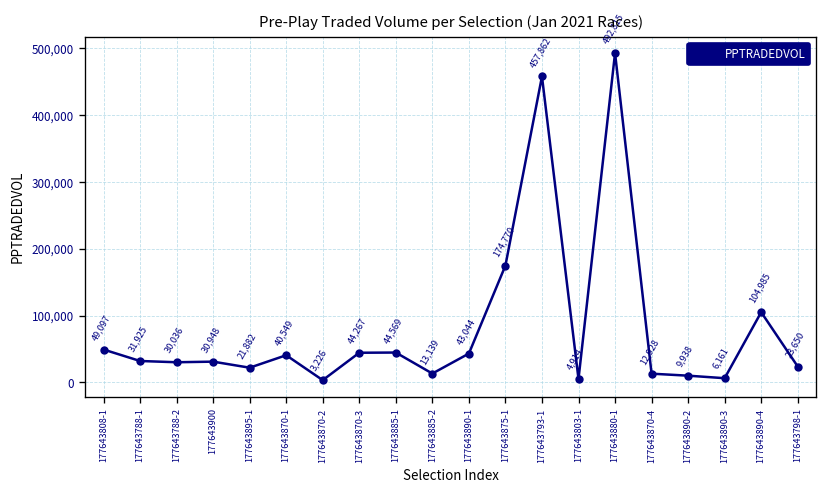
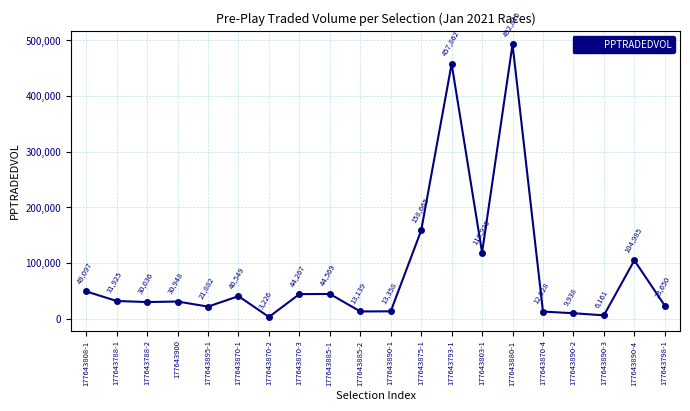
177643890-1: 43,044 -> 13,358
177643875-1: 174,770 -> 158,665
177643803-1: 4,914 -> 118,930
